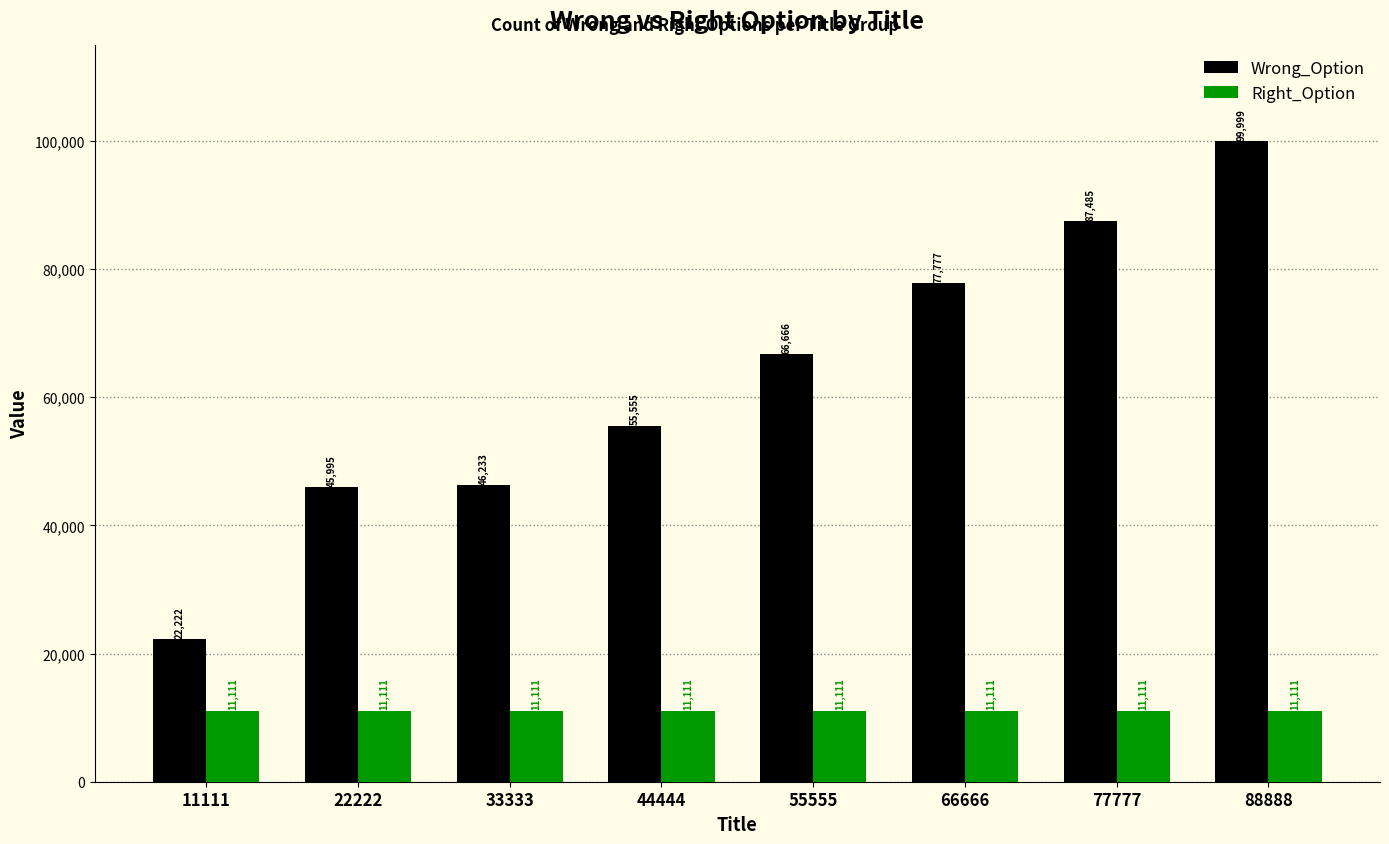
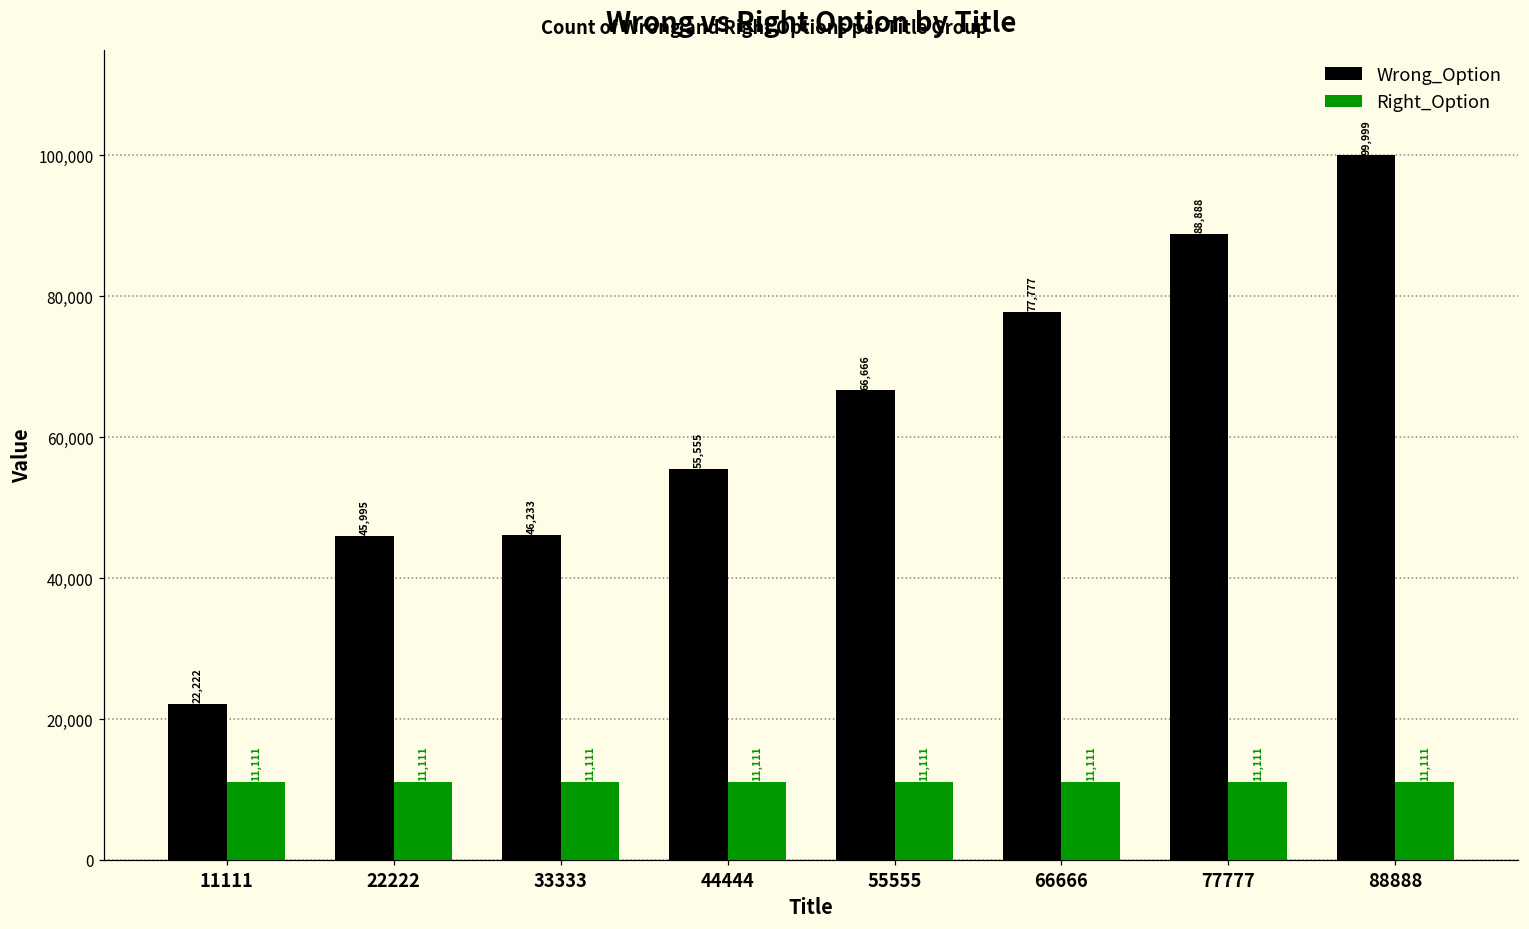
Wrong_Option, 77777: 87,485 -> 88,888
